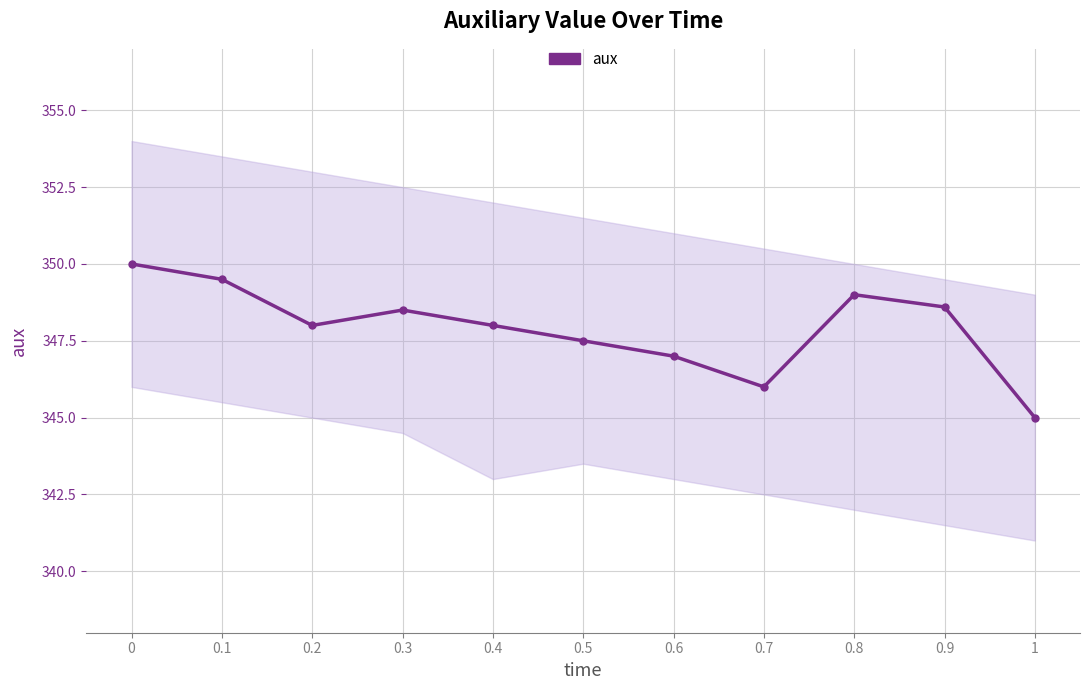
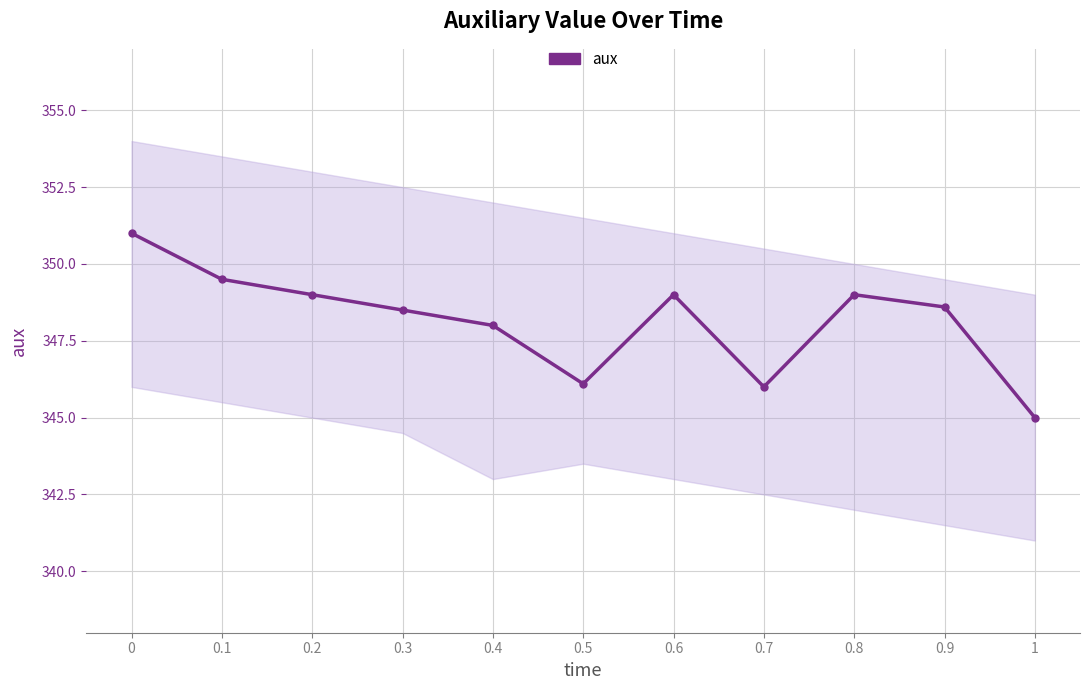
aux, 0: 350 -> 351
aux, 0.2: 348 -> 349
aux, 0.5: 347.5 -> 346.1
aux, 0.6: 347 -> 349
